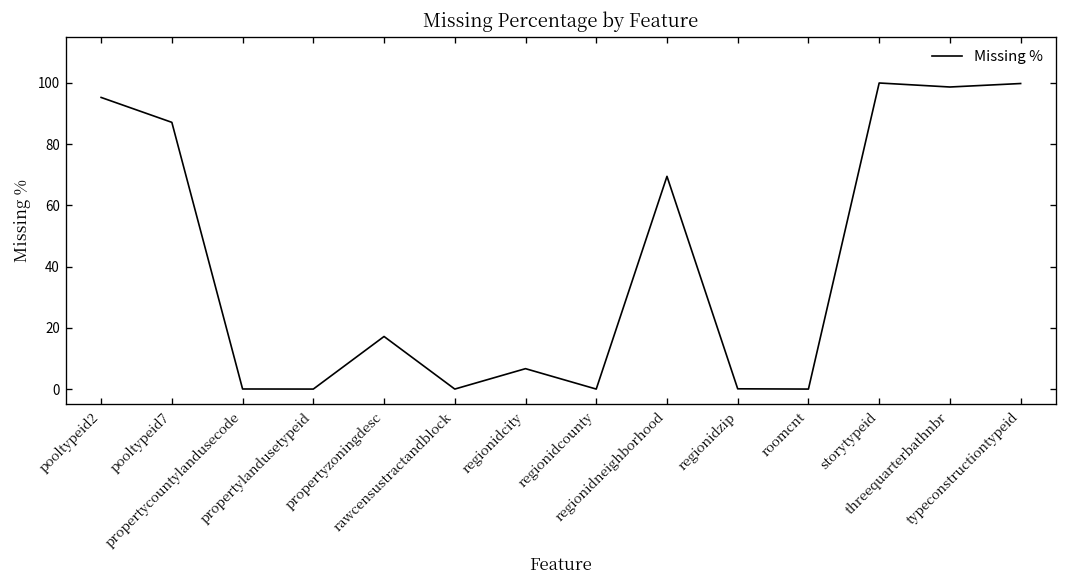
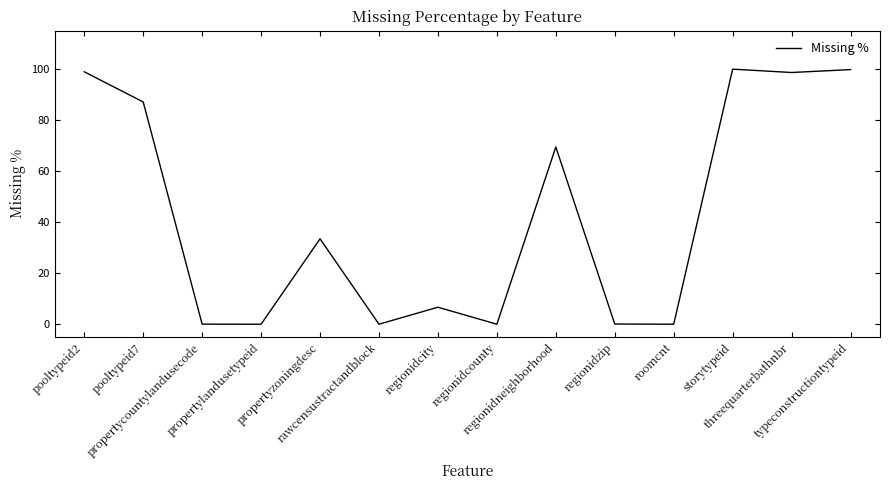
pooltypeid2: 95 -> 99
propertyzoningdesc: 17 -> 33
